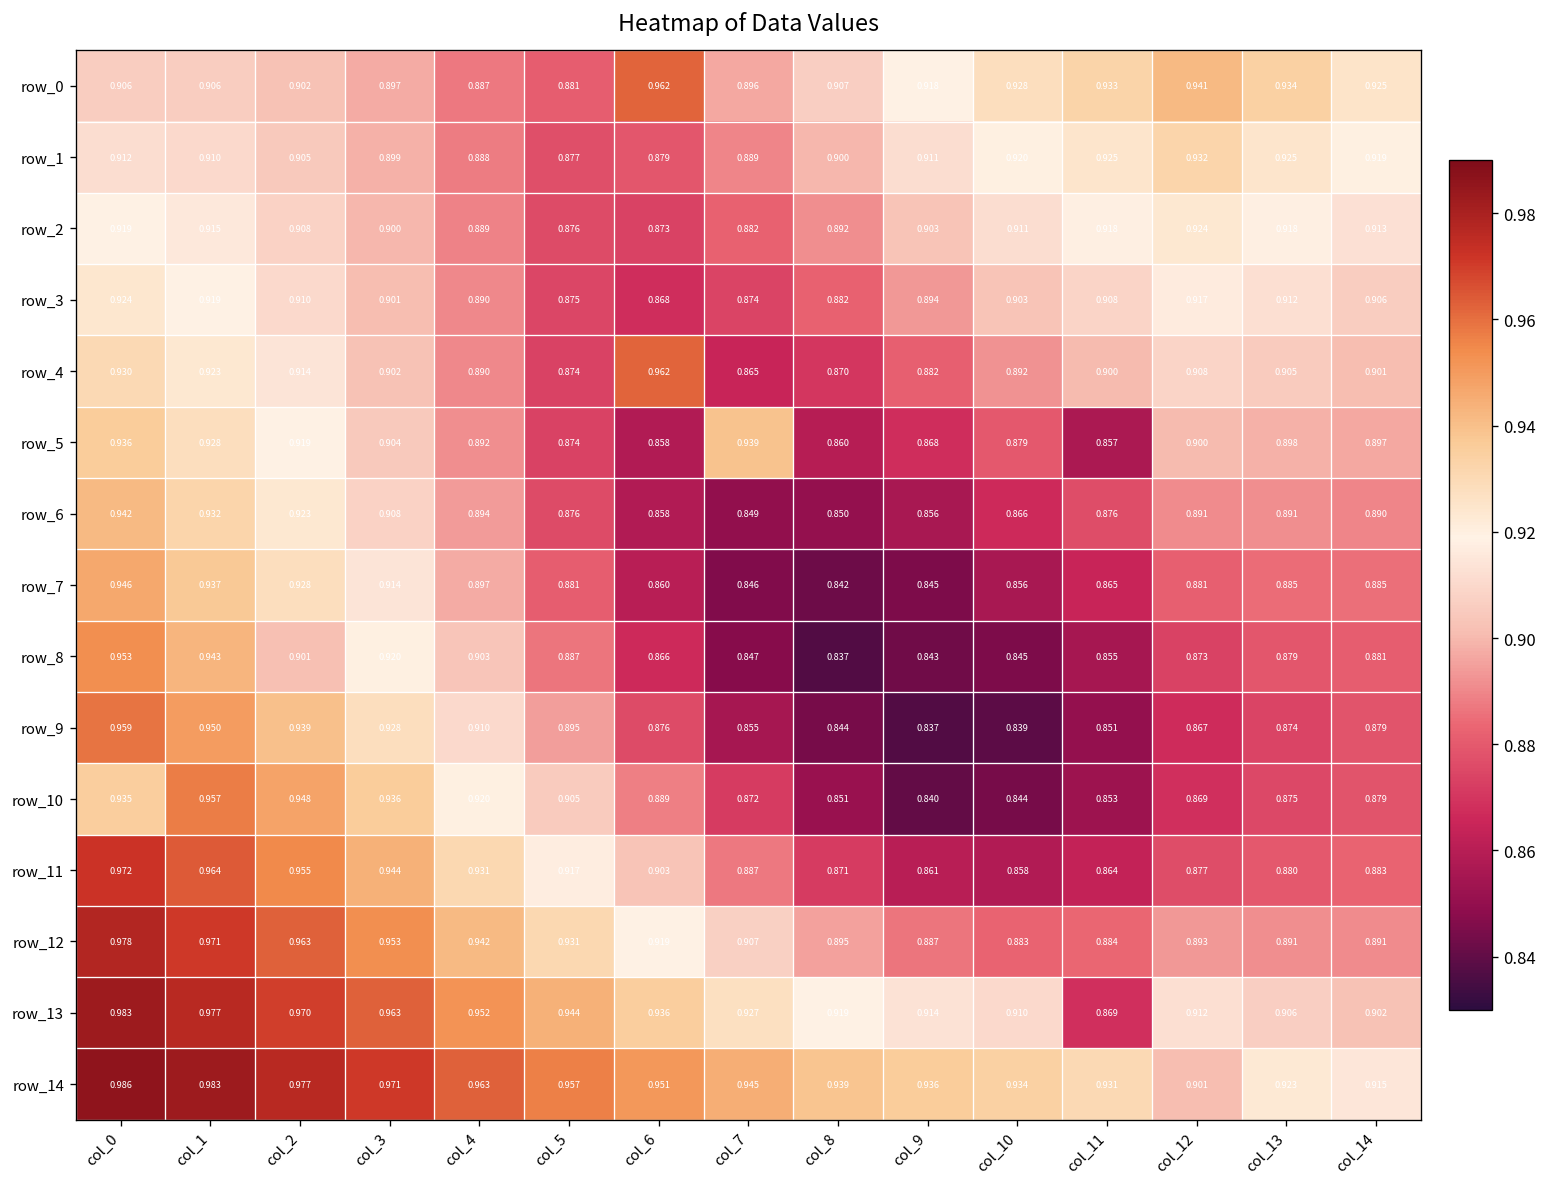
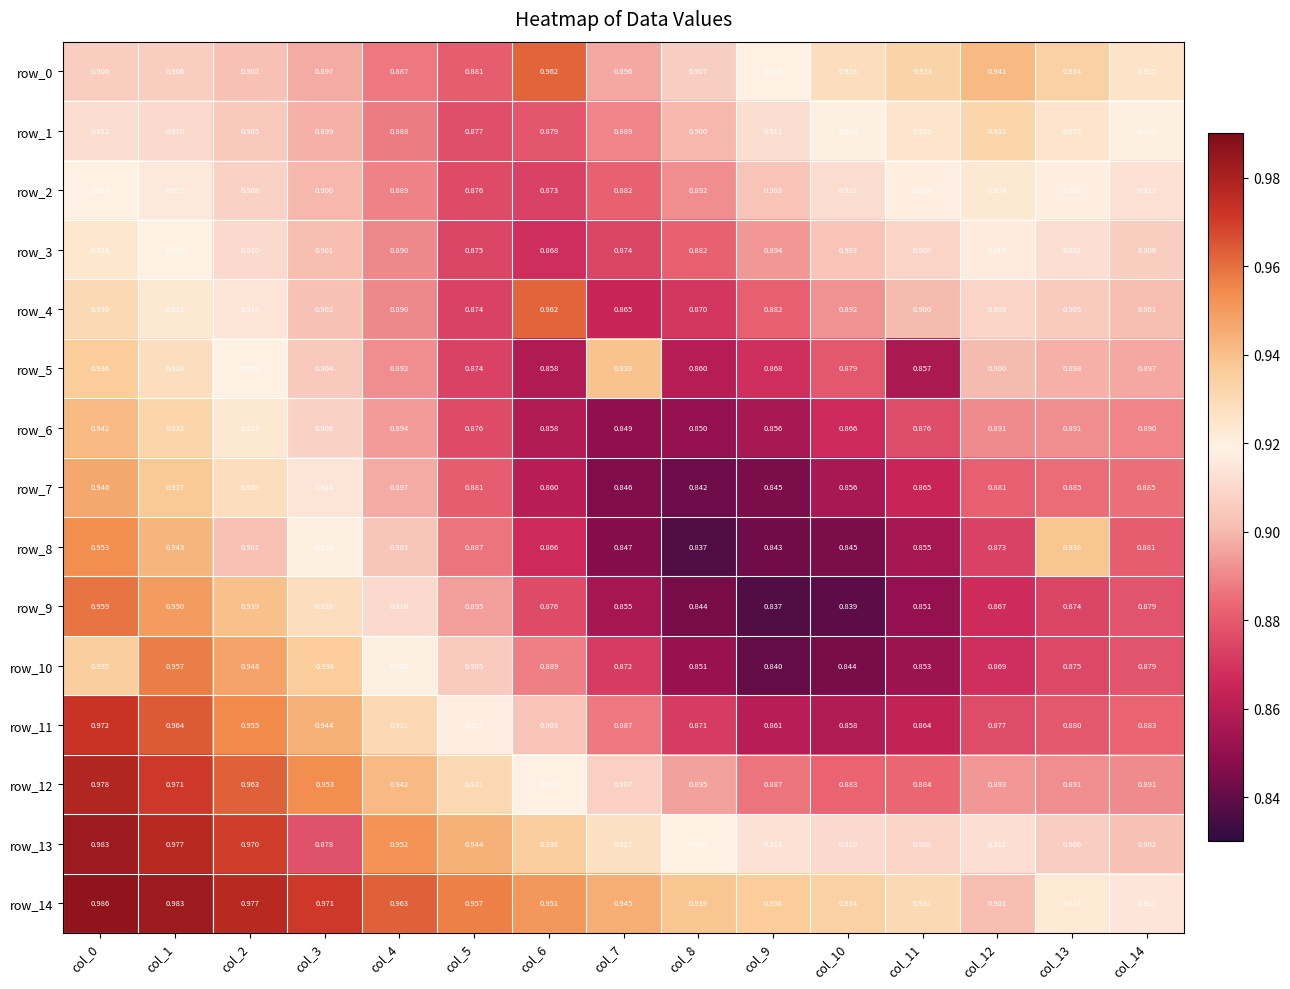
row_8, col_13: 0.879 -> 0.938
row_13, col_3: 0.963 -> 0.878
row_13, col_11: 0.869 -> 0.908
